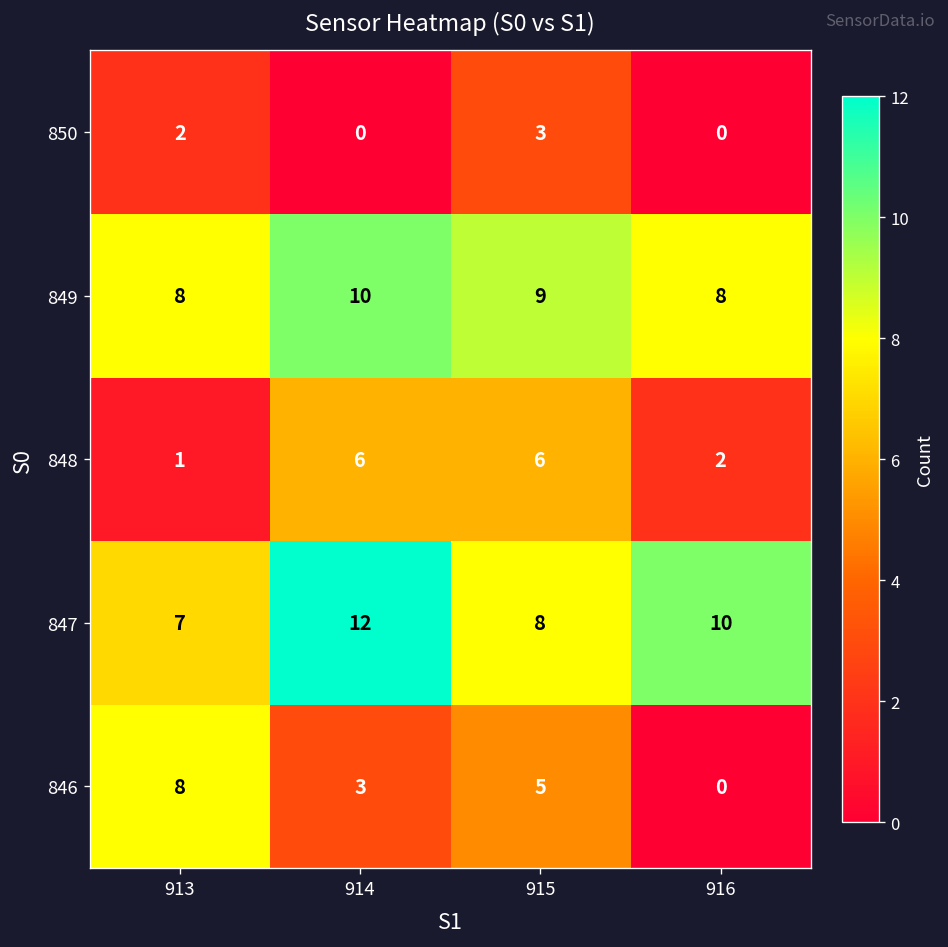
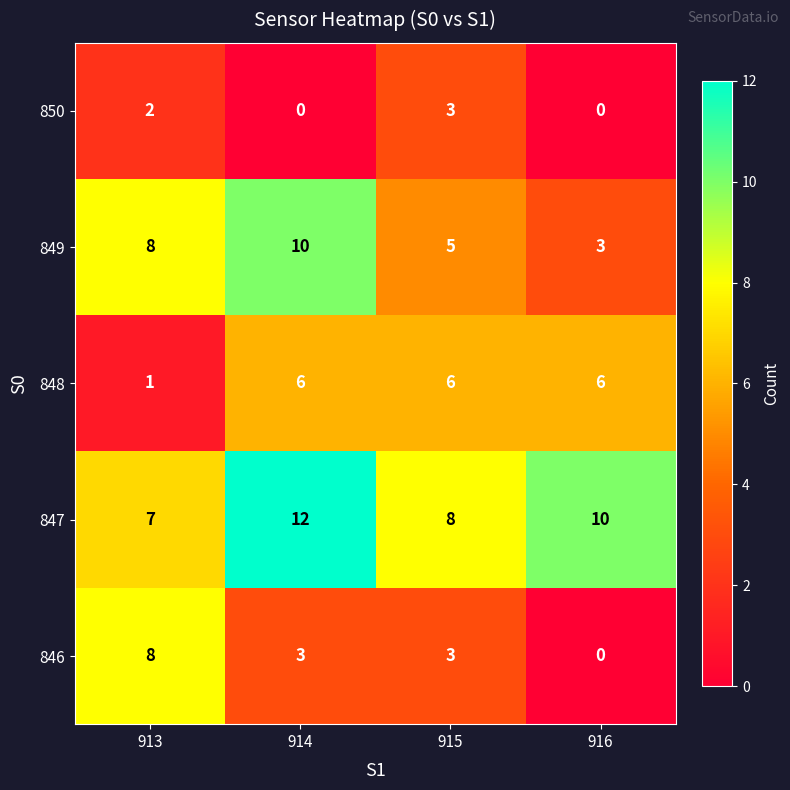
849, 915: 9 -> 5
849, 916: 8 -> 3
848, 916: 2 -> 6
846, 915: 5 -> 3
